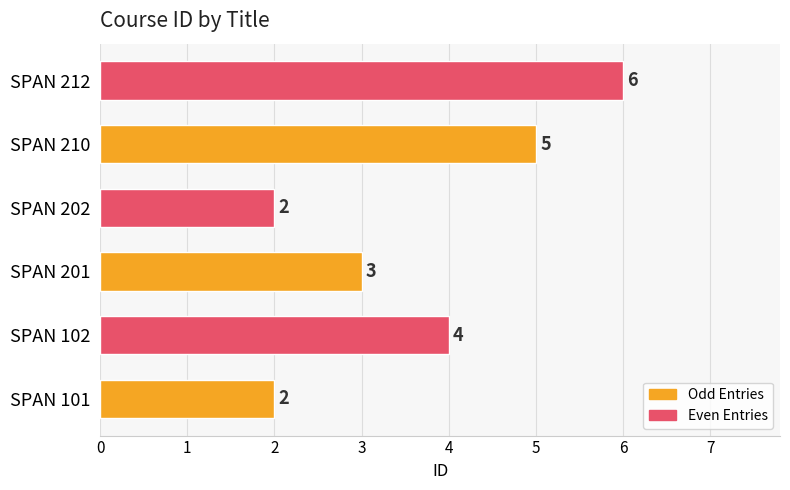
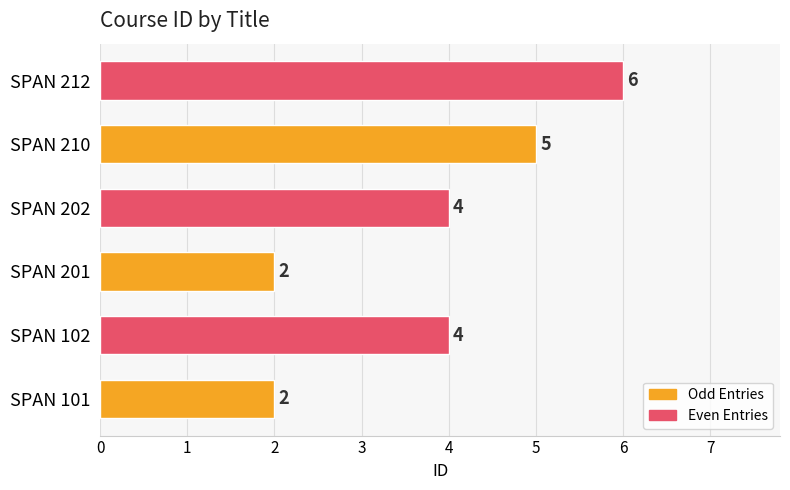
SPAN 202: 2 -> 4
SPAN 201: 3 -> 2
